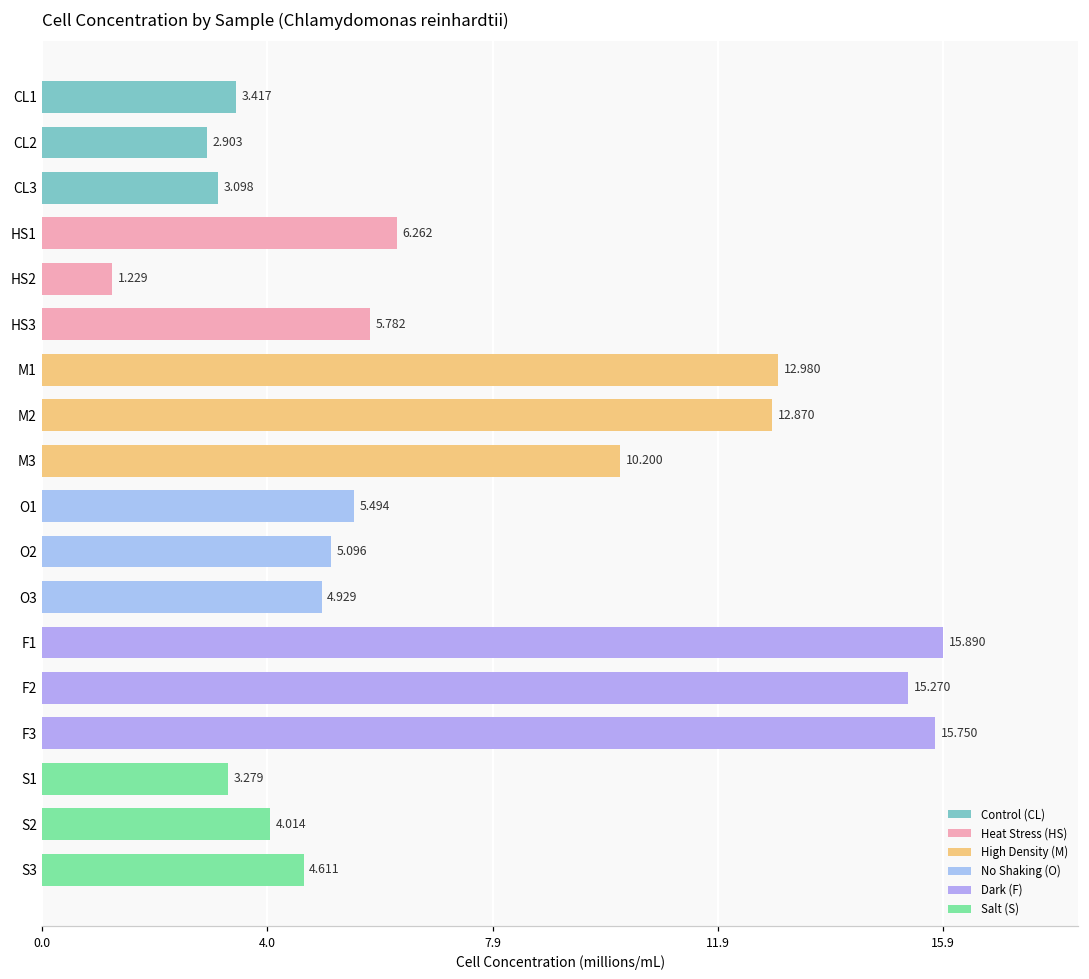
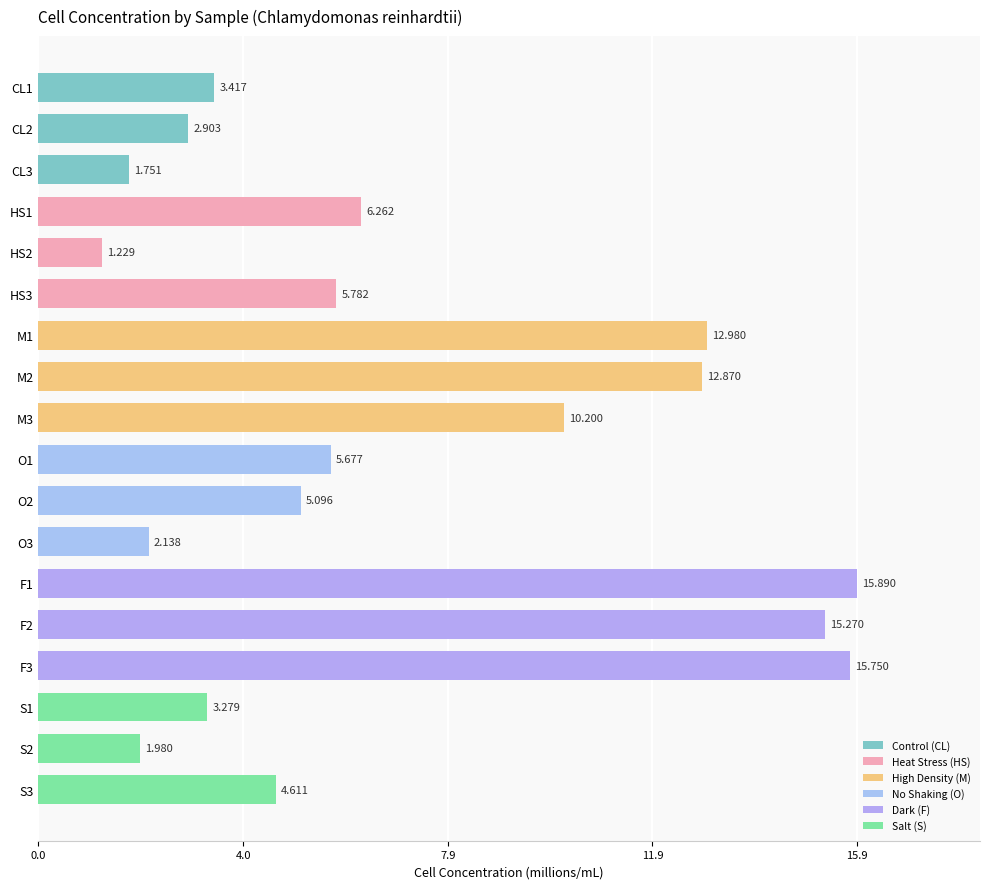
CL3: 3.098 -> 1.751
O1: 5.494 -> 5.677
O3: 4.929 -> 2.138
S2: 4.014 -> 1.980
